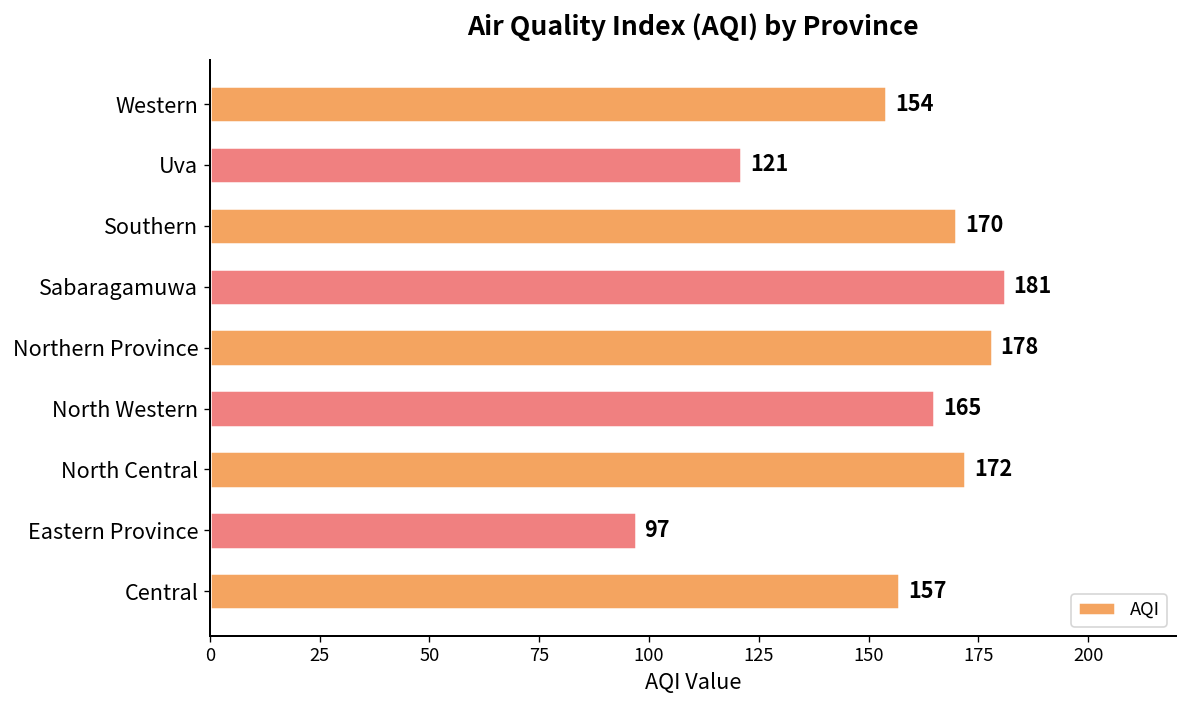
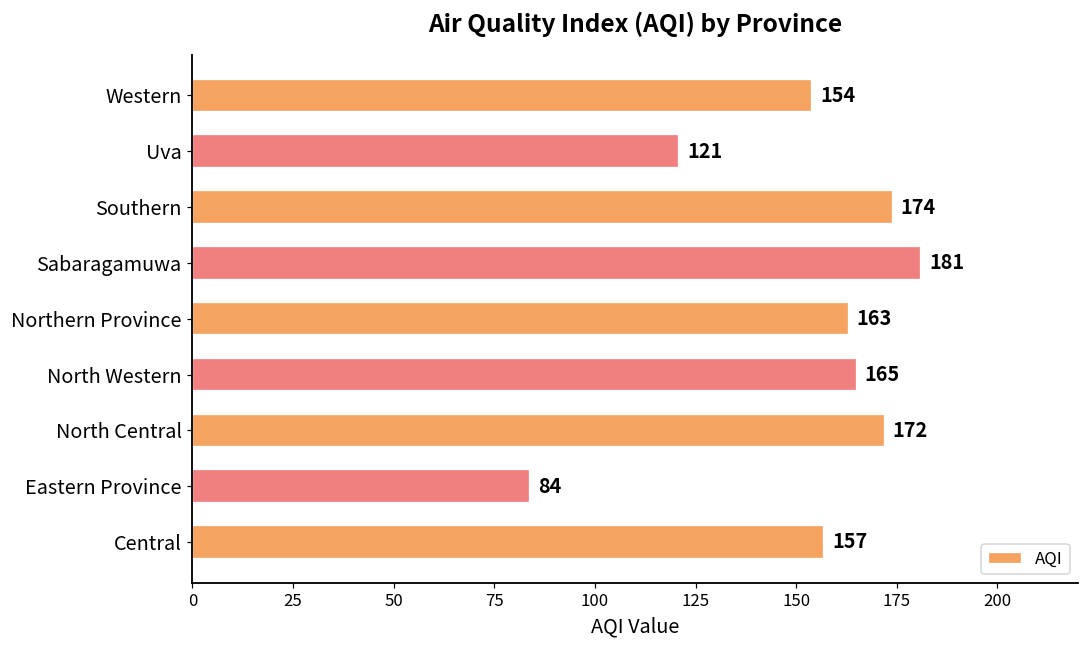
Southern: 170 -> 174
Northern Province: 178 -> 163
Eastern Province: 97 -> 84
